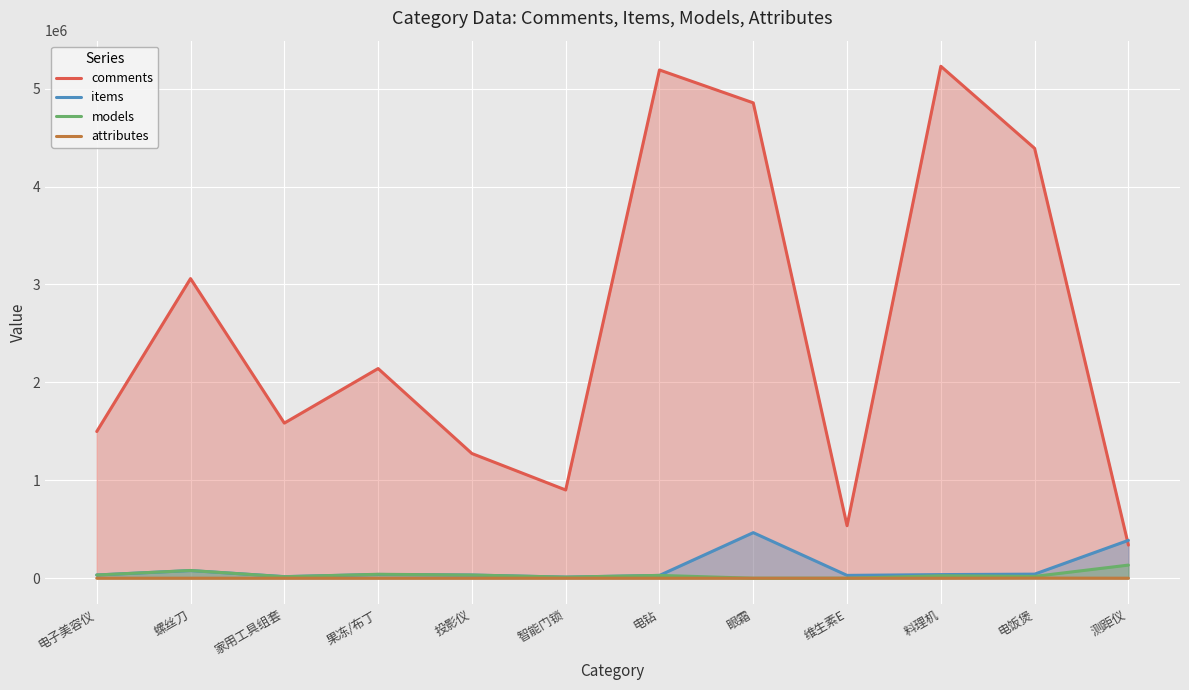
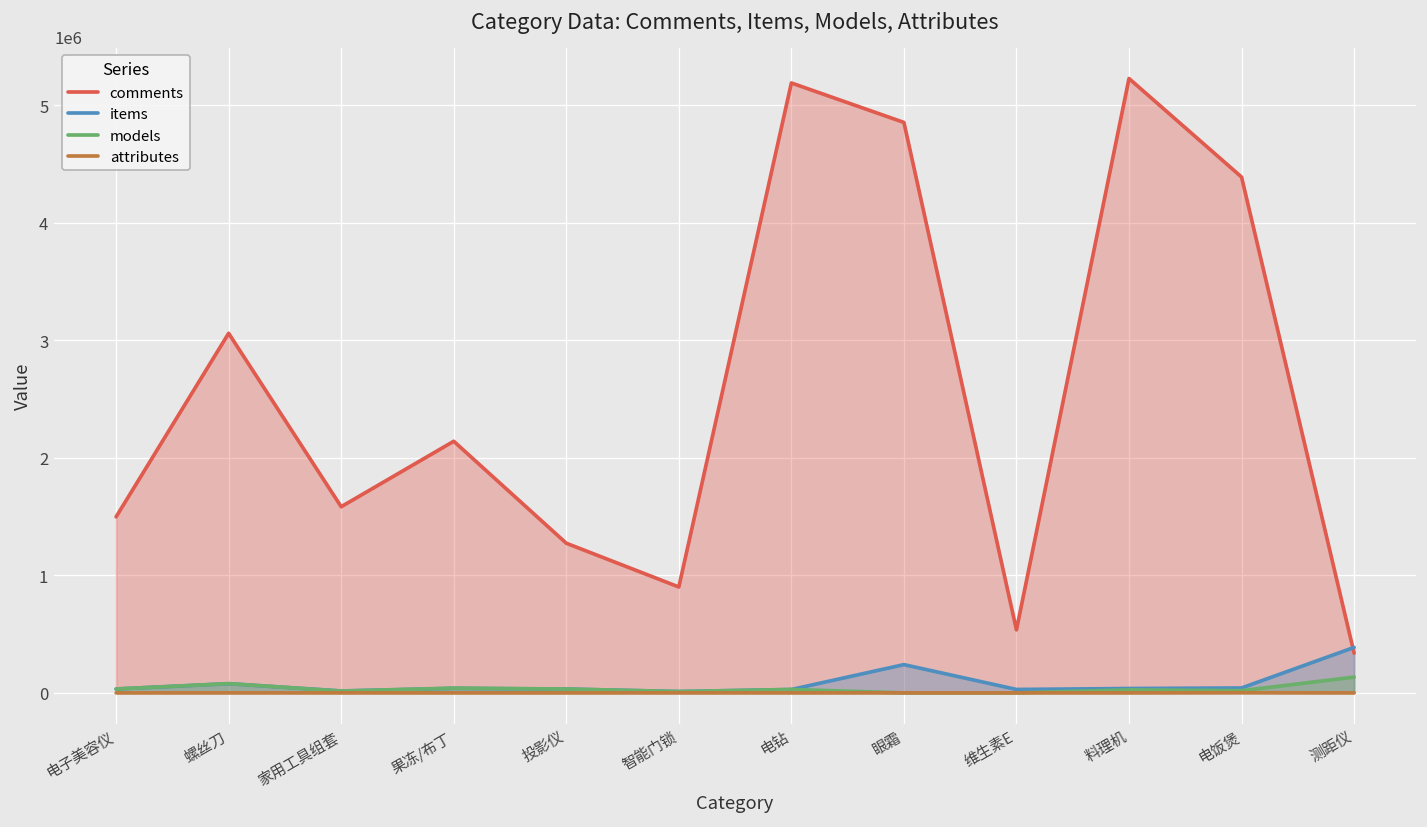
items, 眼霜: 500000 -> 200000
